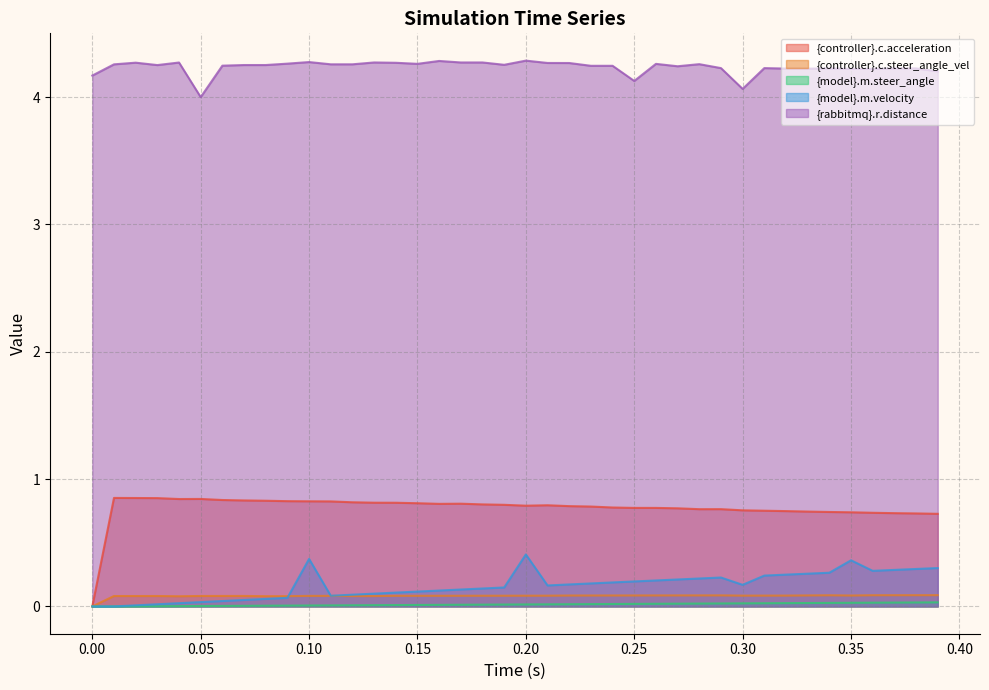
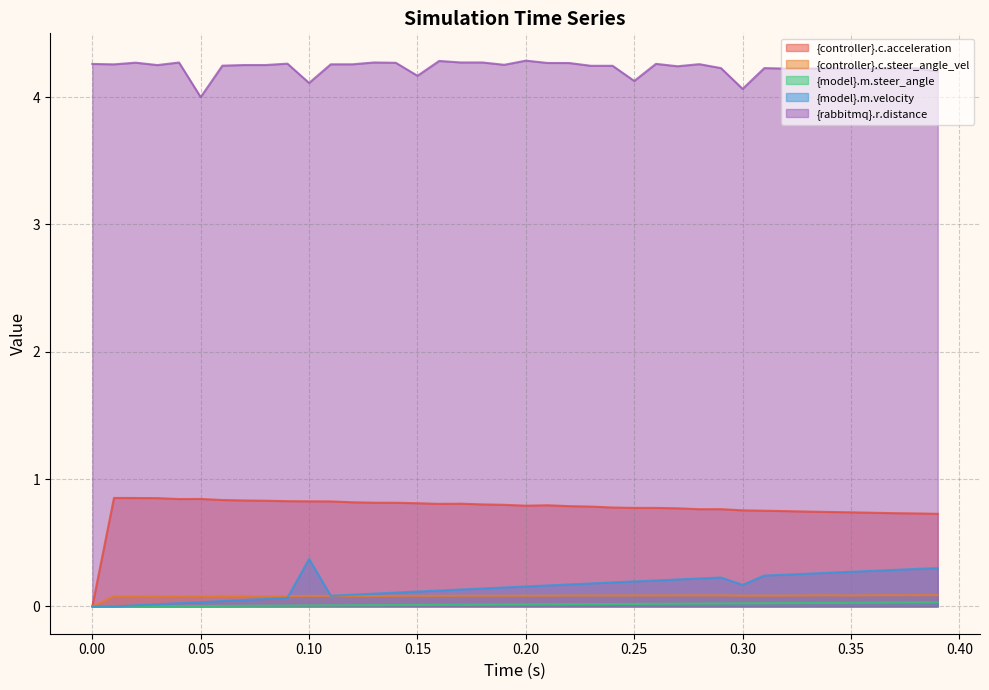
{rabbitmq}.r.distance, 0.00: 4.17 -> 4.26
{rabbitmq}.r.distance, 0.10: 4.28 -> 4.11
{rabbitmq}.r.distance, 0.15: 4.26 -> 4.17
{model}.m.velocity, 0.20: 0.41 -> 0.16
{model}.m.velocity, 0.35: 0.36 -> 0.27
